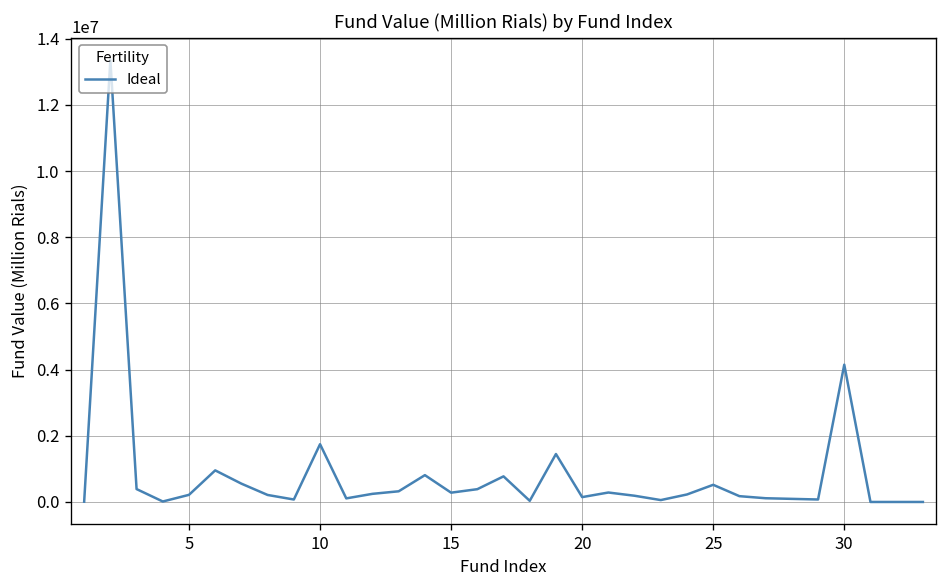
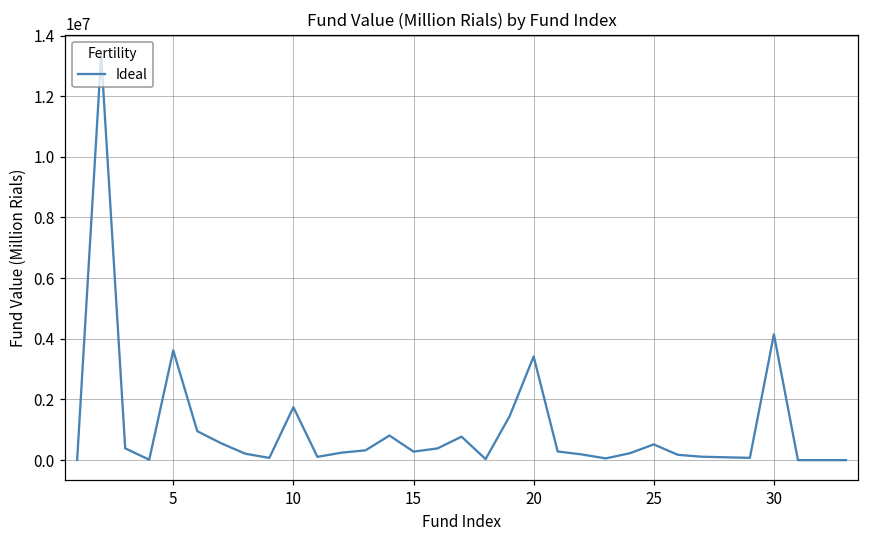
5: 200000 -> 3600000
20: 100000 -> 3400000
